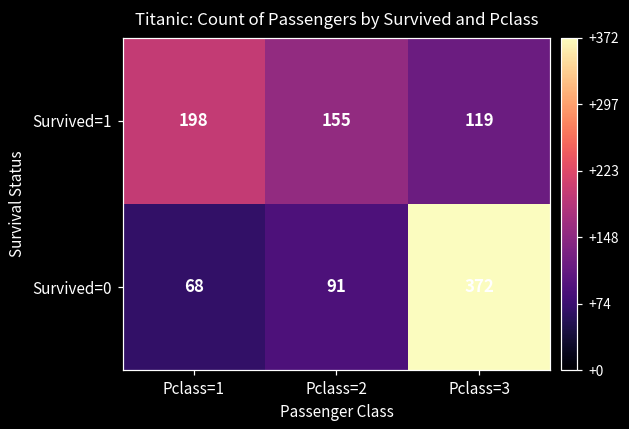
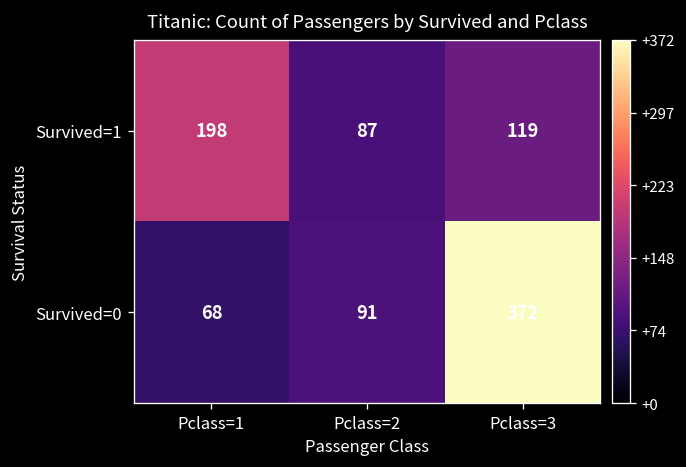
Survived=1, Pclass=2: 155 -> 87
